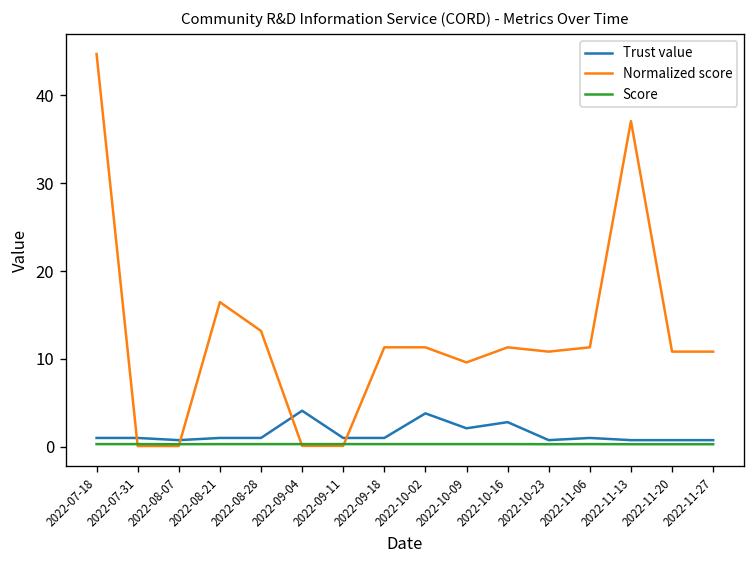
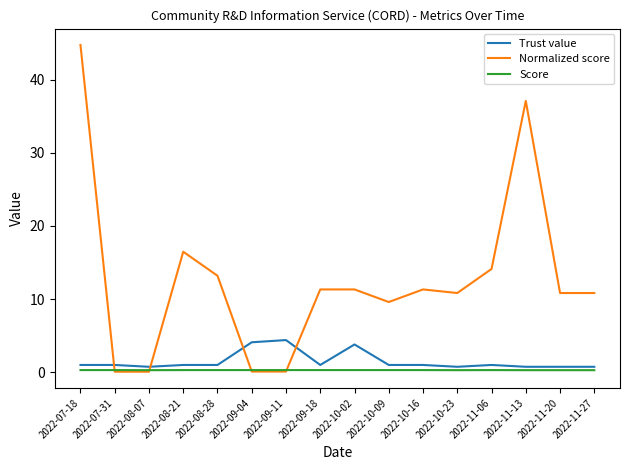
Trust value, 2022-09-11: 1 -> 4
Trust value, 2022-10-09: 2 -> 1
Trust value, 2022-10-16: 3 -> 1
Normalized score, 2022-11-06: 11 -> 14
